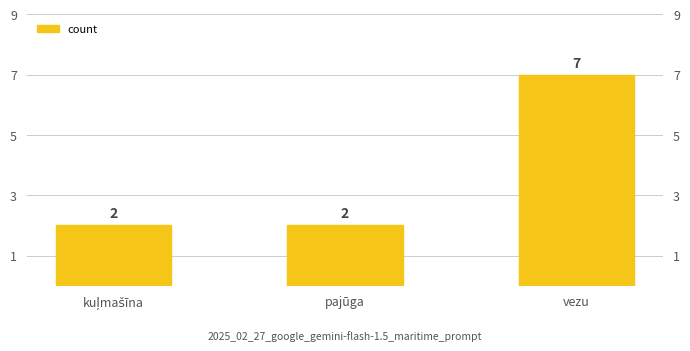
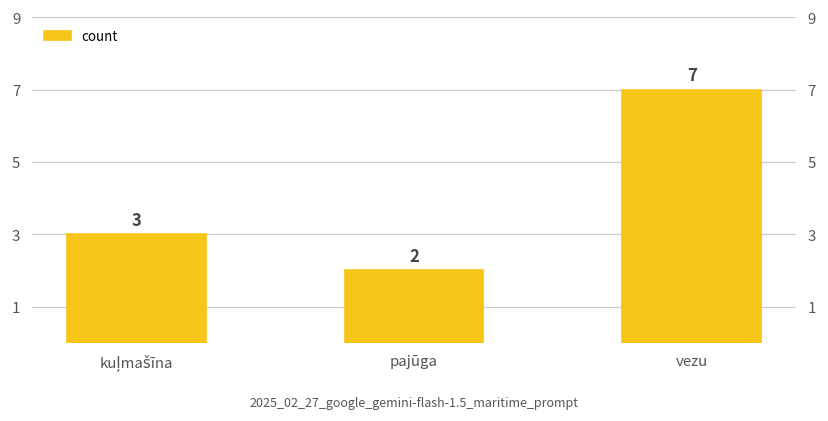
kuļmašīna: 2 -> 3
